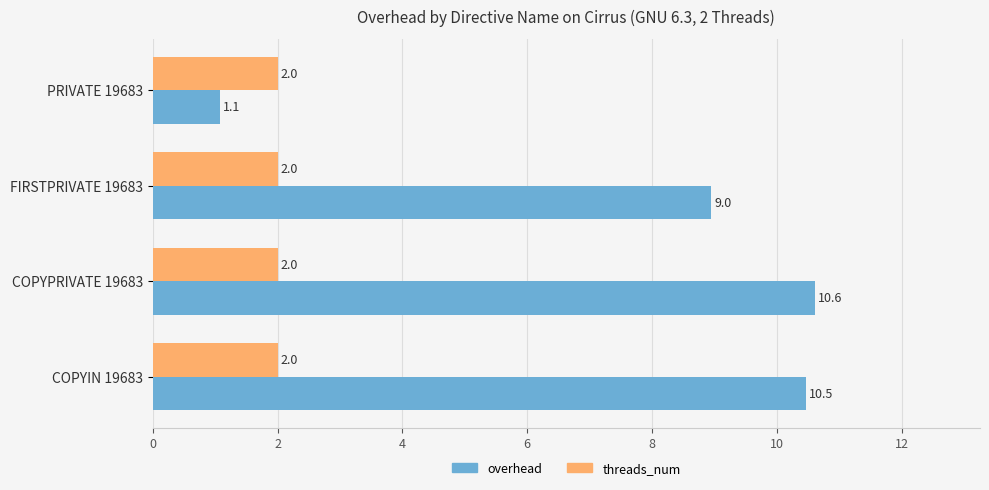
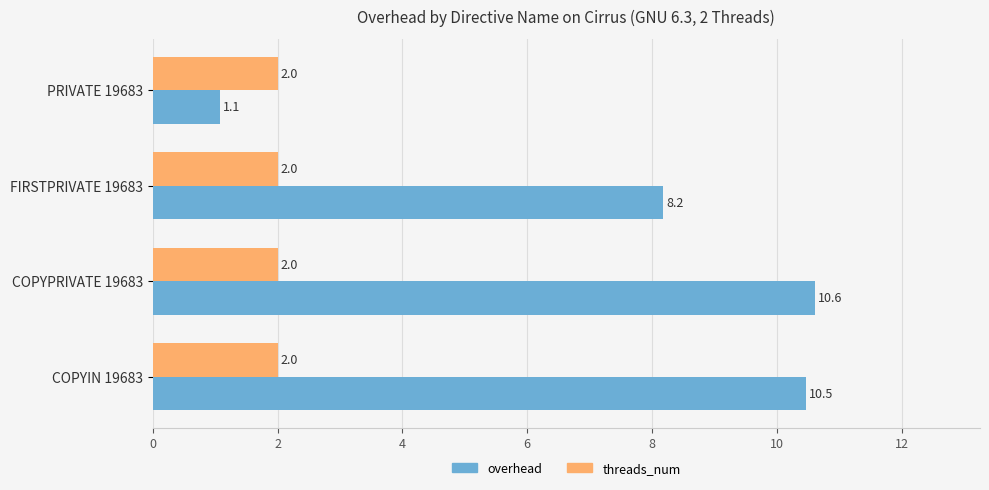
overhead, FIRSTPRIVATE 19683: 9.0 -> 8.2
